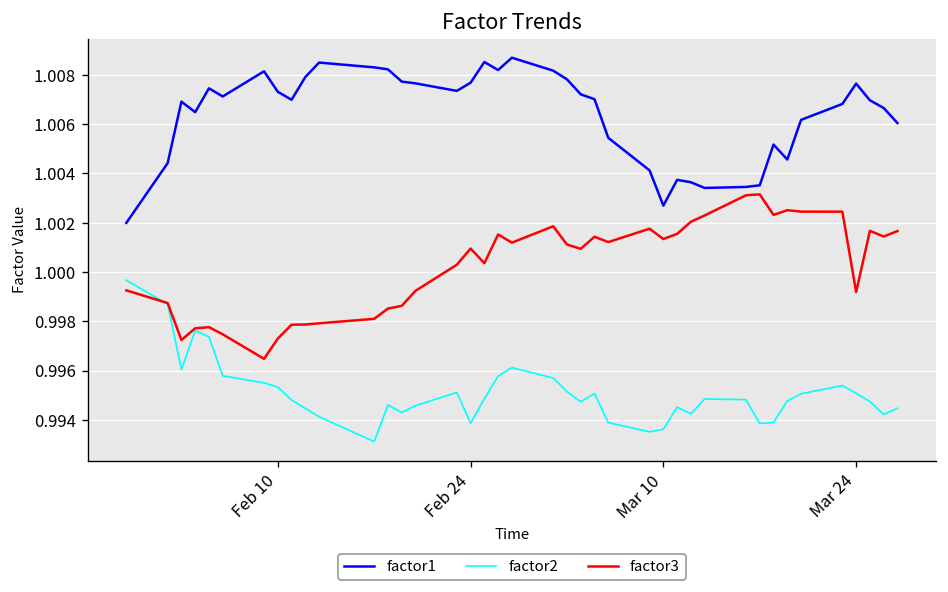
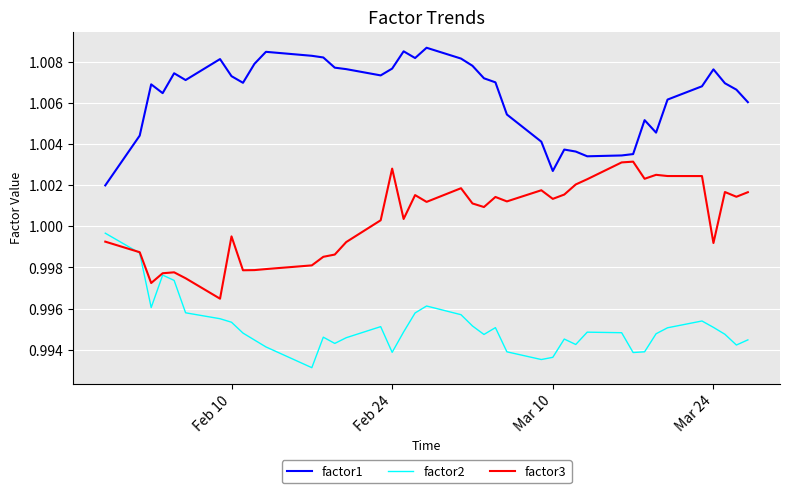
factor3, Feb 10: 0.9973 -> 0.9995
factor3, Feb 24: 1.0010 -> 1.0028
